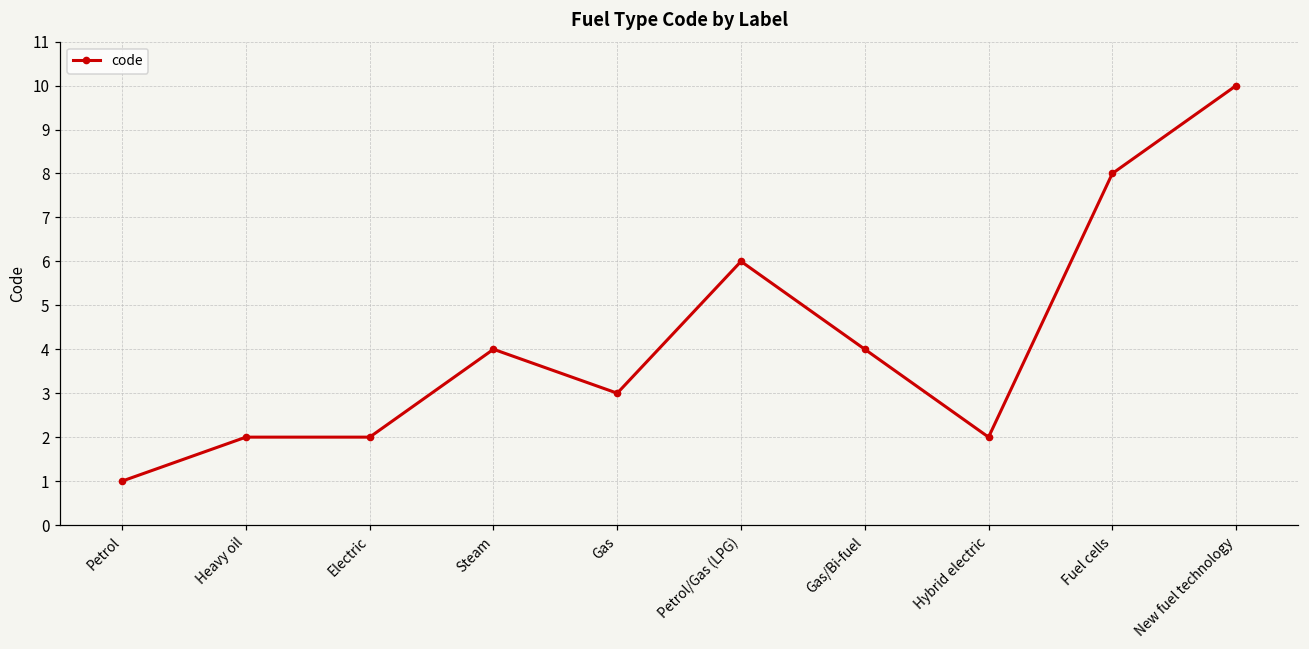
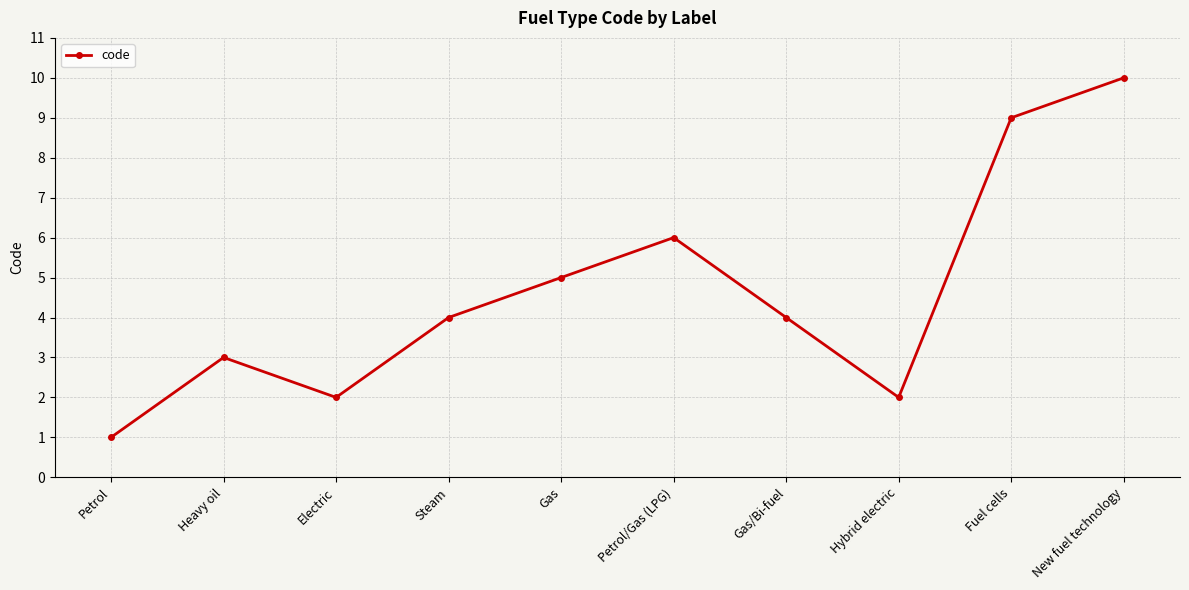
Heavy oil: 2 -> 3
Gas: 3 -> 5
Fuel cells: 8 -> 9
